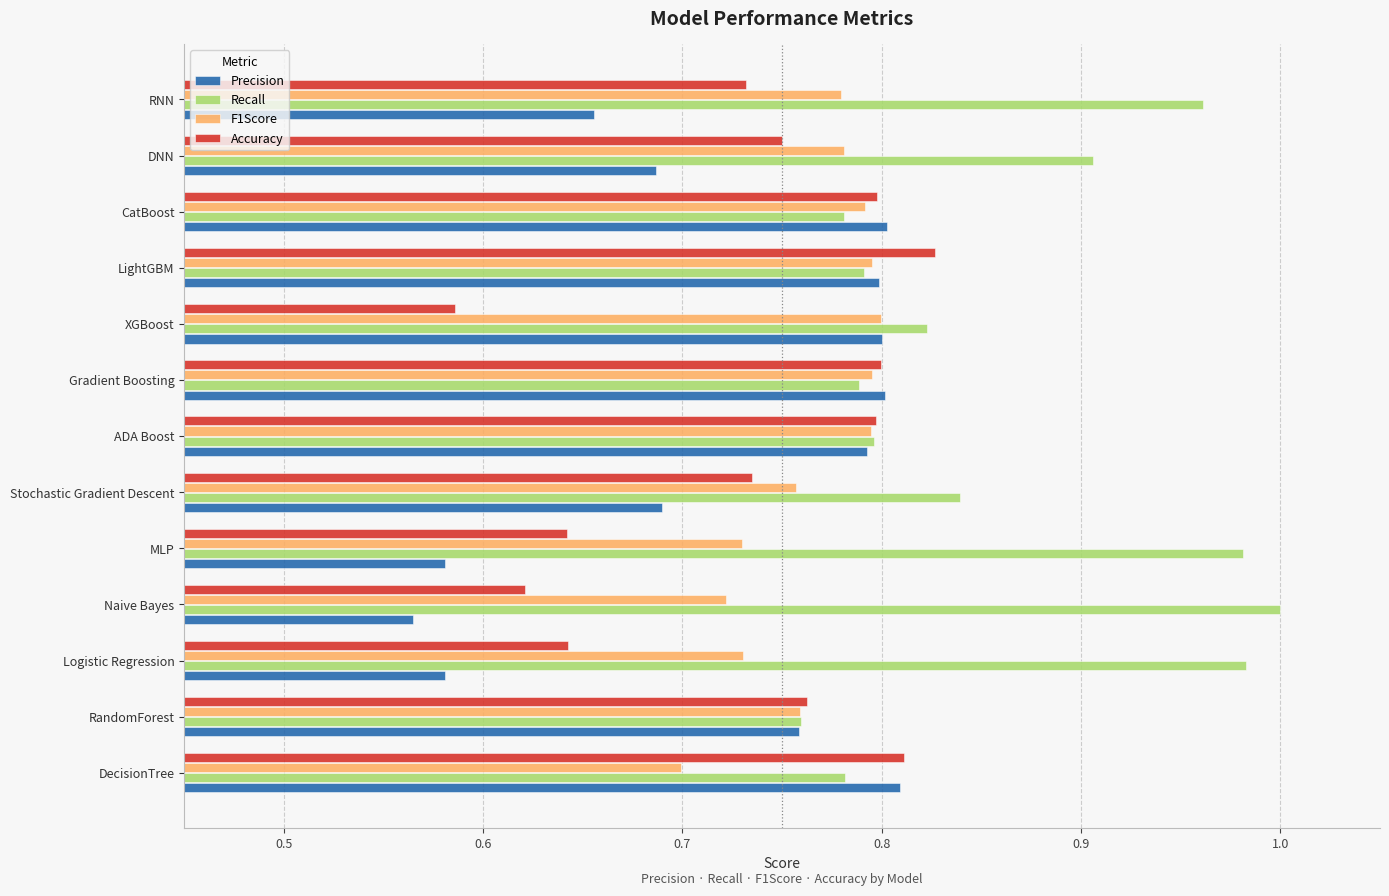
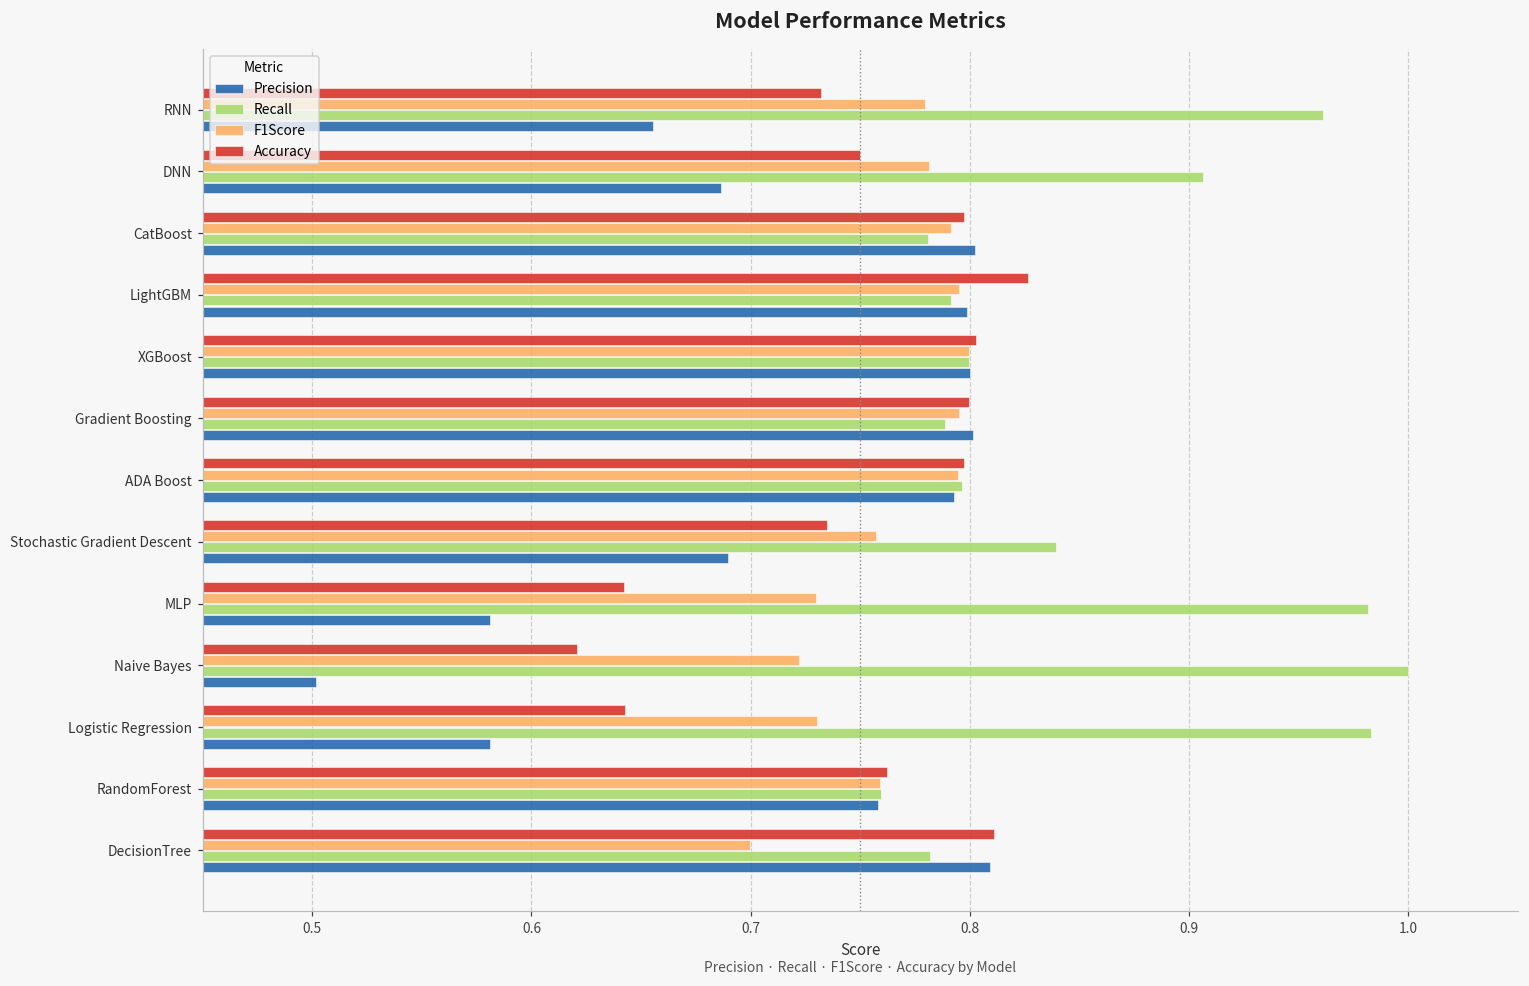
Accuracy, XGBoost: 0.586 -> 0.803
Recall, XGBoost: 0.823 -> 0.799
Precision, Naive Bayes: 0.565 -> 0.501
